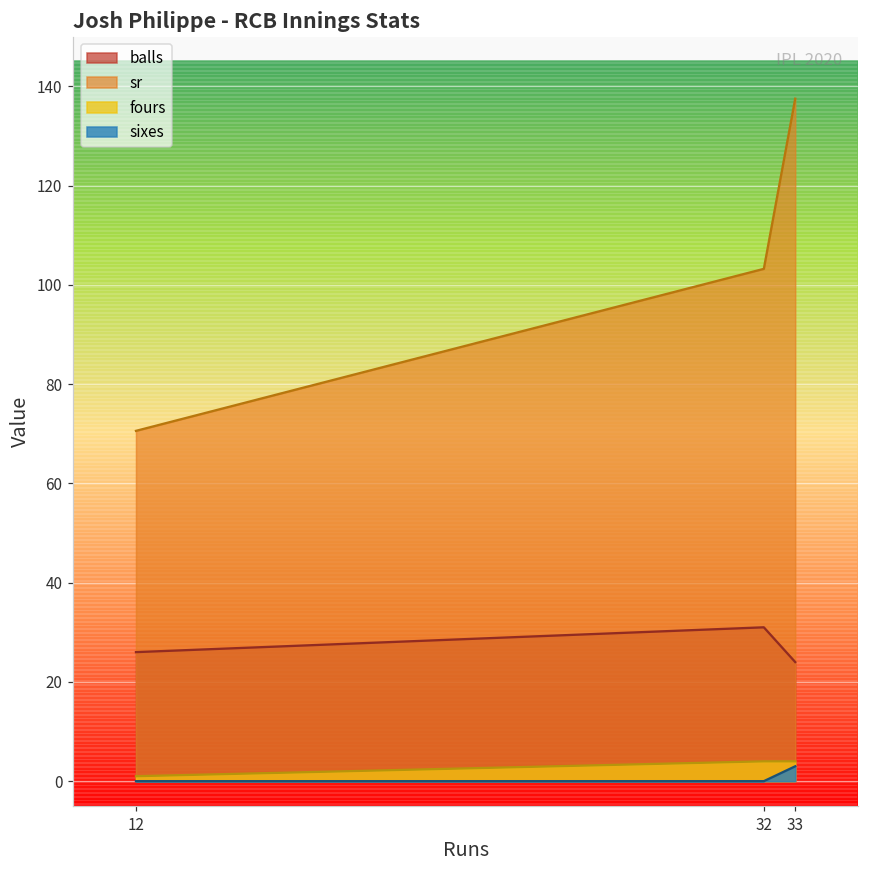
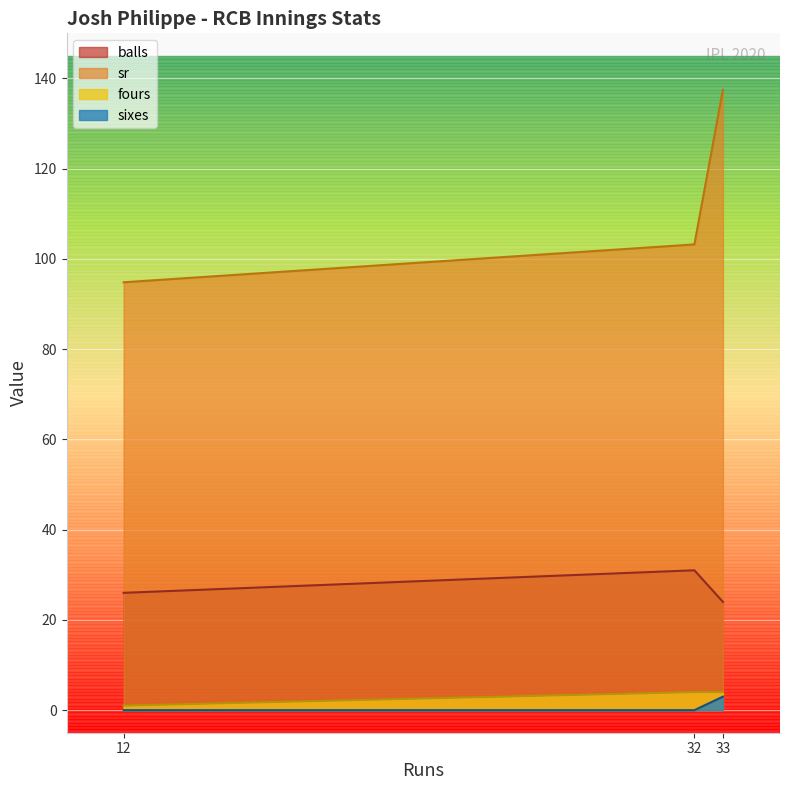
sr, 12: 71 -> 95
